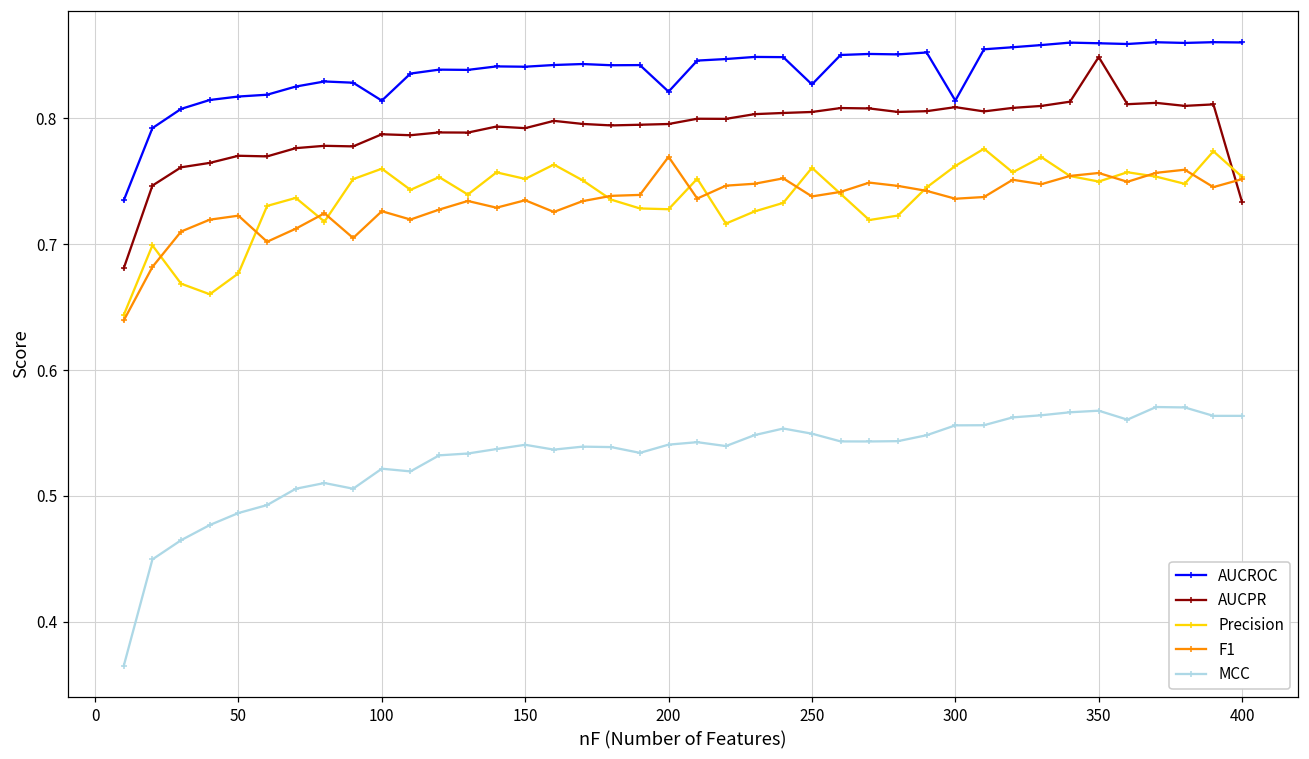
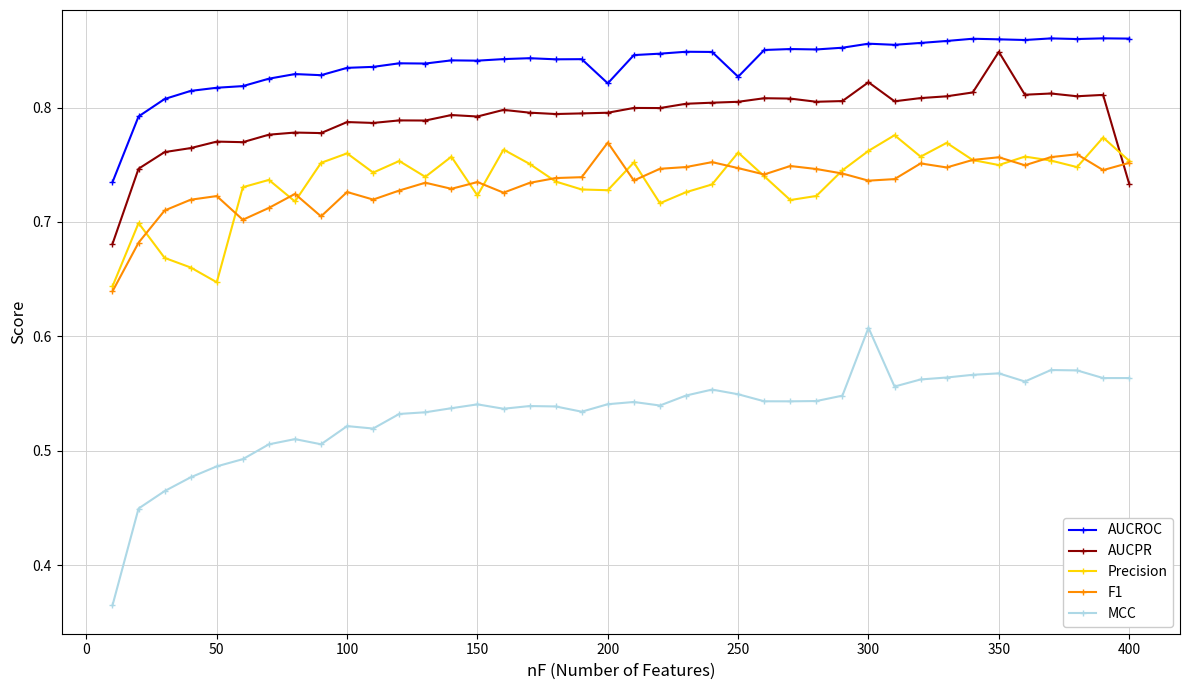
Precision, 50: 0.677 -> 0.647
AUCROC, 100: 0.814 -> 0.835
Precision, 150: 0.752 -> 0.723
F1, 250: 0.738 -> 0.747
AUCROC, 300: 0.814 -> 0.856
AUCPR, 300: 0.809 -> 0.822
MCC, 300: 0.556 -> 0.608
